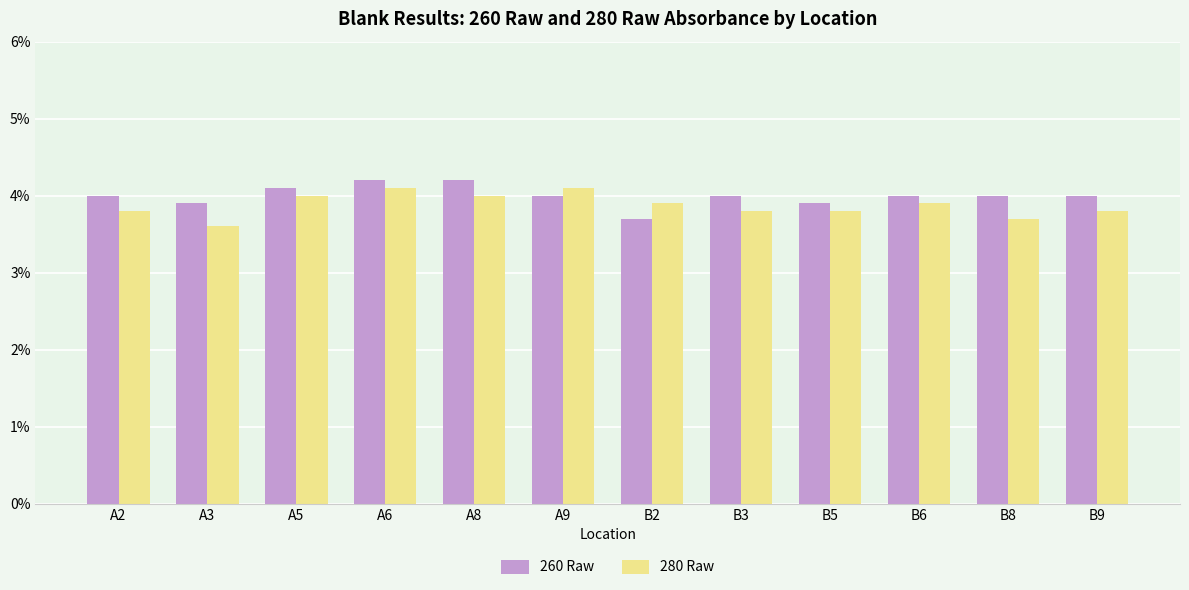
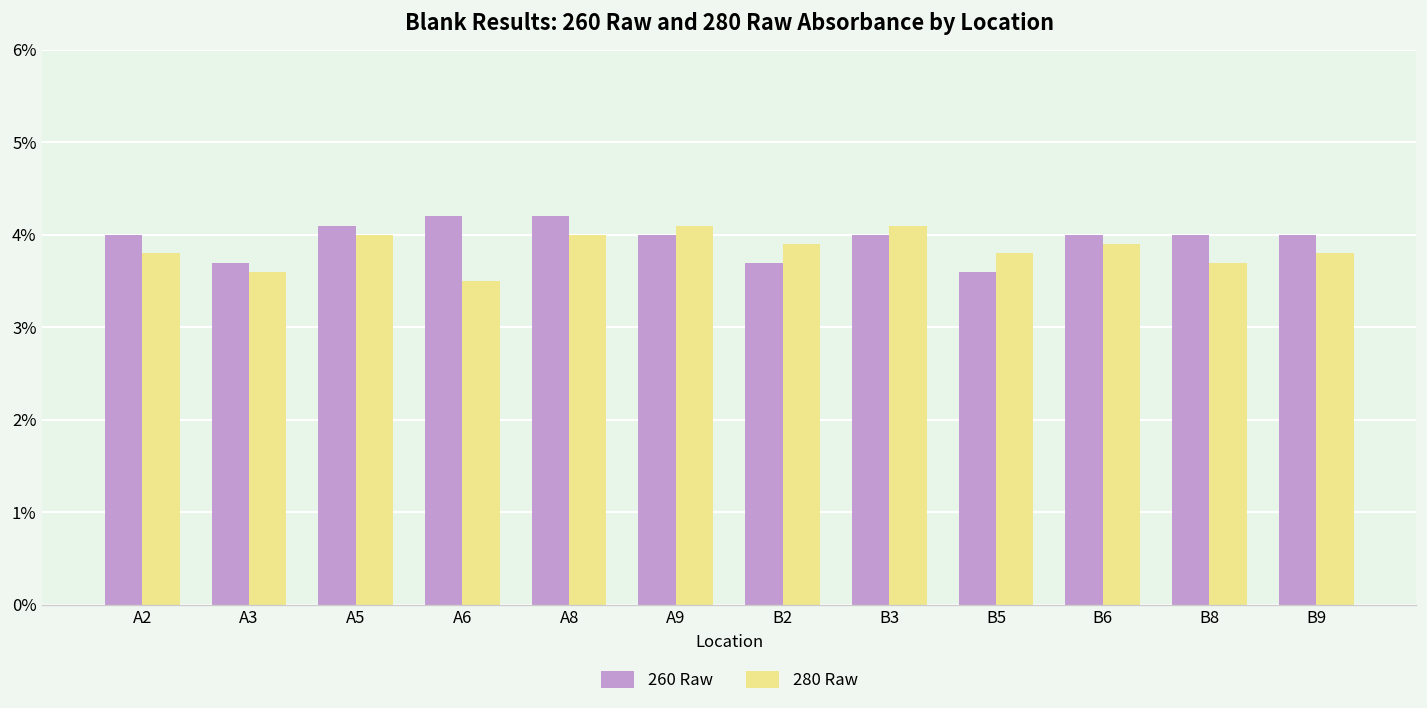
260 Raw, A3: 3.9% -> 3.7%
280 Raw, A6: 4.1% -> 3.5%
280 Raw, B3: 3.8% -> 4.1%
260 Raw, B5: 3.9% -> 3.6%
